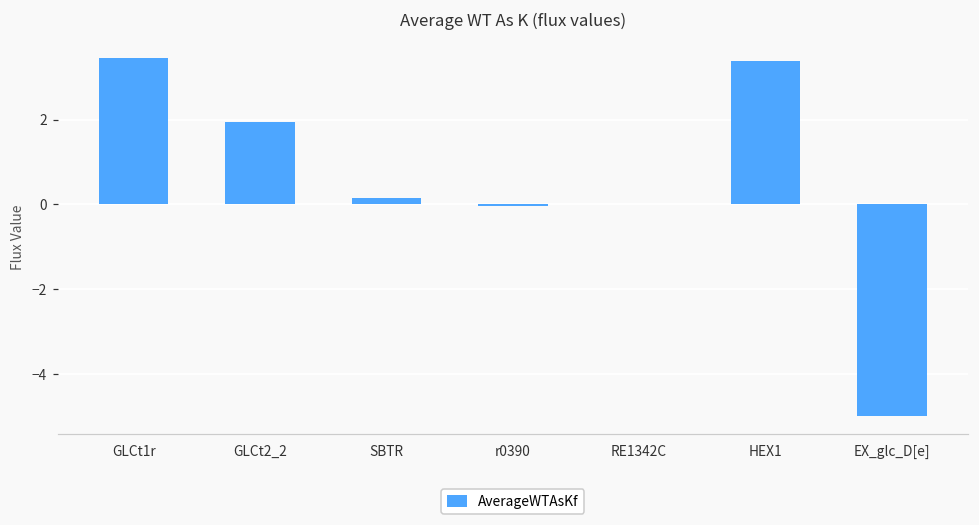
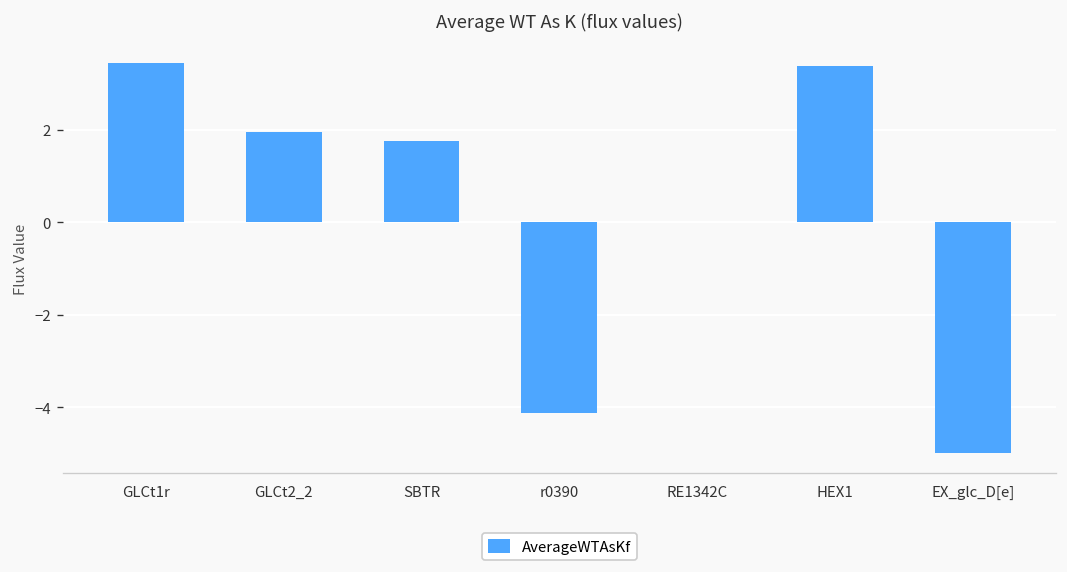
SBTR: 0.2 -> 1.8
r0390: 0.0 -> -4.1
